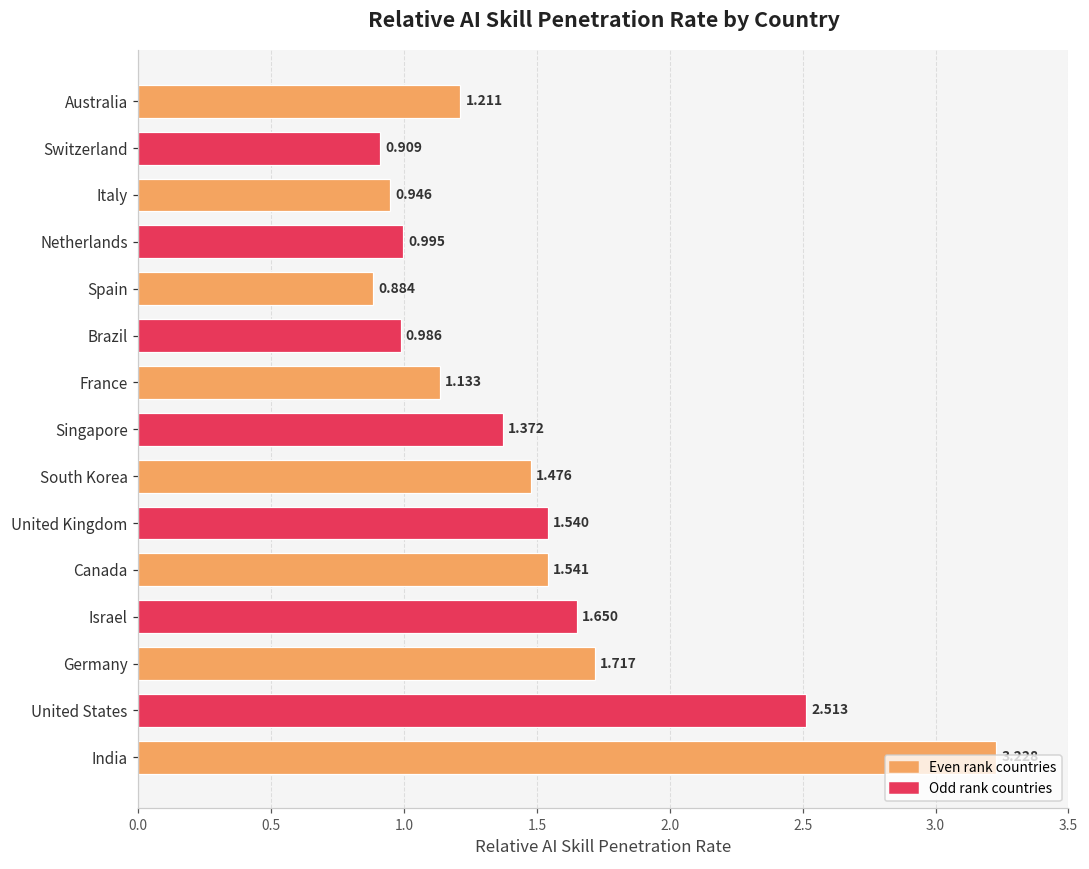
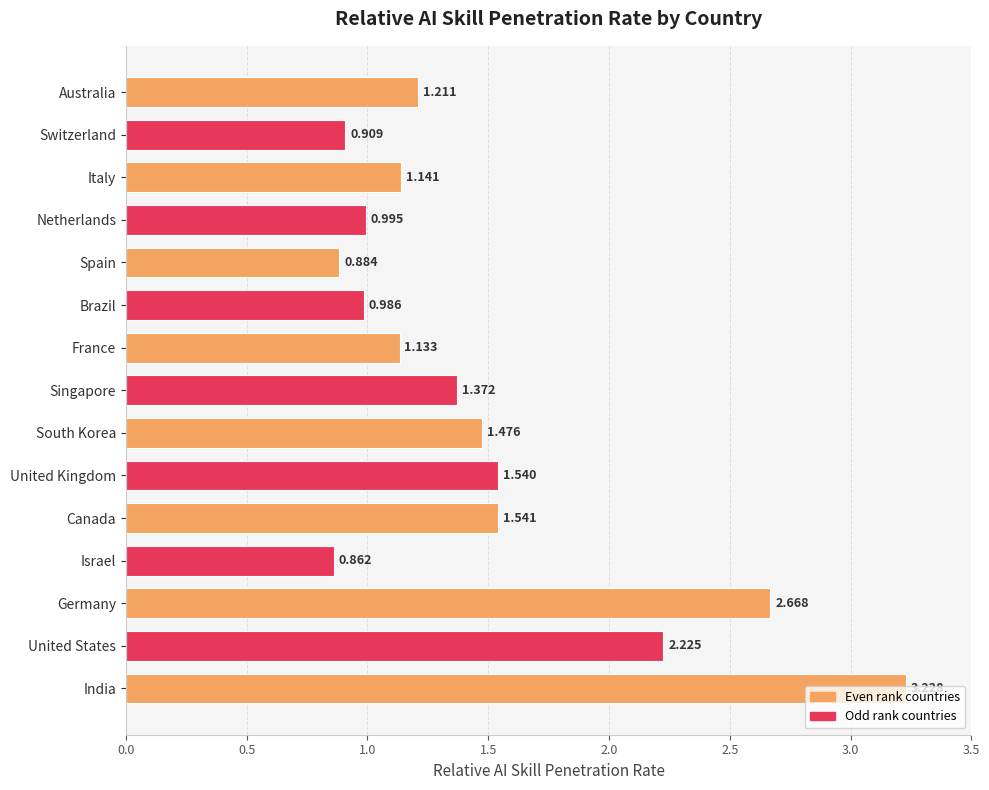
Italy: 0.946 -> 1.141
Israel: 1.650 -> 0.862
Germany: 1.717 -> 2.668
United States: 2.513 -> 2.225
